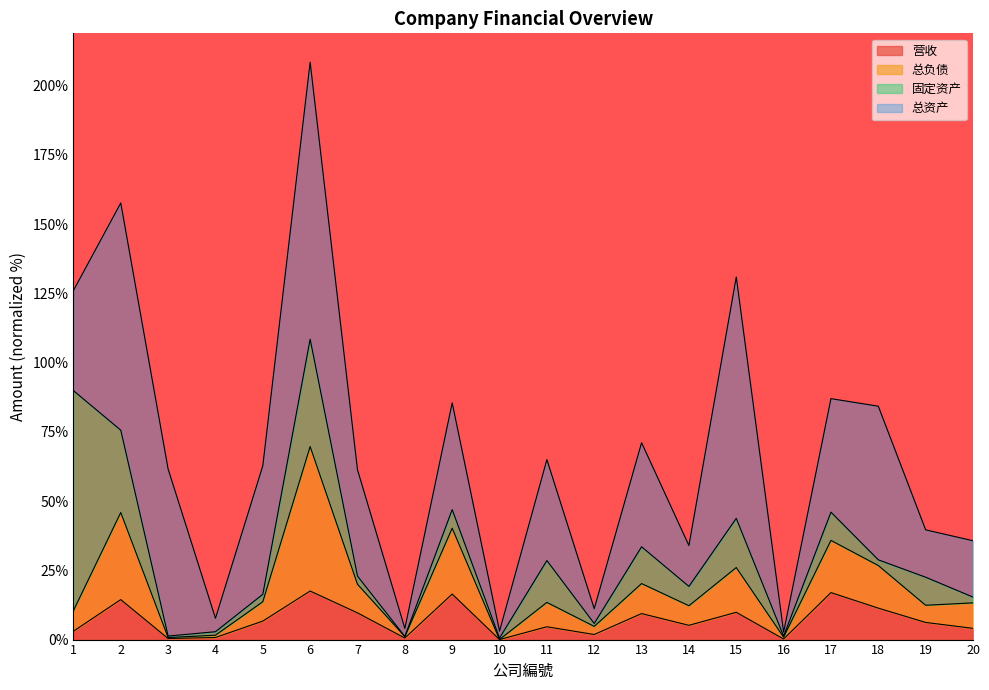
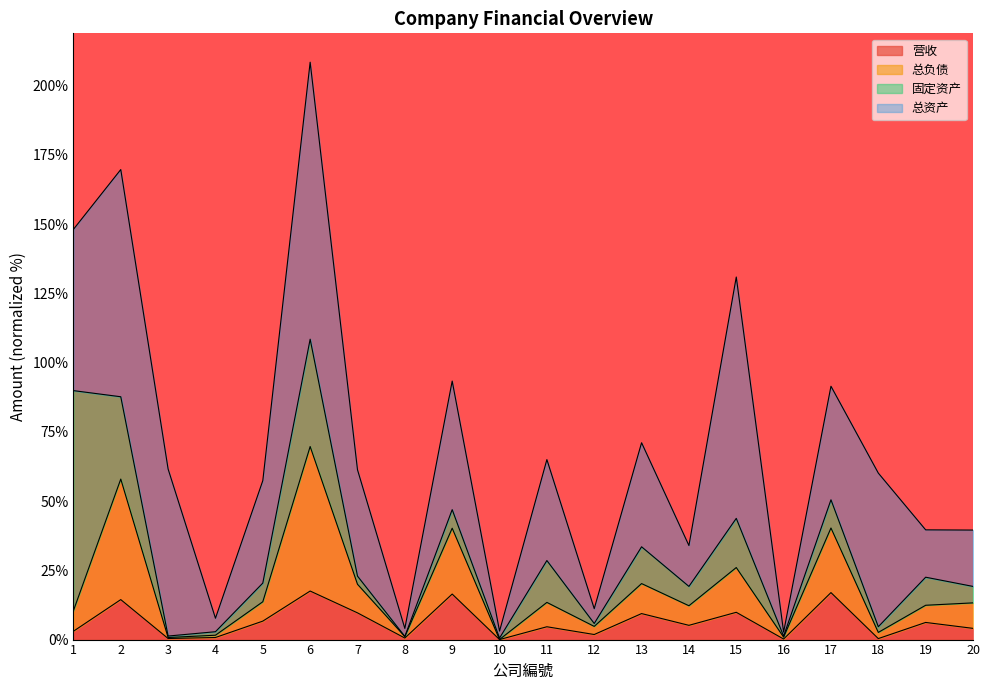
总资产, 1: 36% -> 58%
总负债, 2: 31% -> 44%
固定资产, 5: 3% -> 7%
总资产, 5: 46% -> 37%
总资产, 9: 39% -> 46%
总负债, 17: 19% -> 23%
营收, 18: 11% -> 0%
总负债, 18: 15% -> 2%
固定资产, 20: 2% -> 6%
